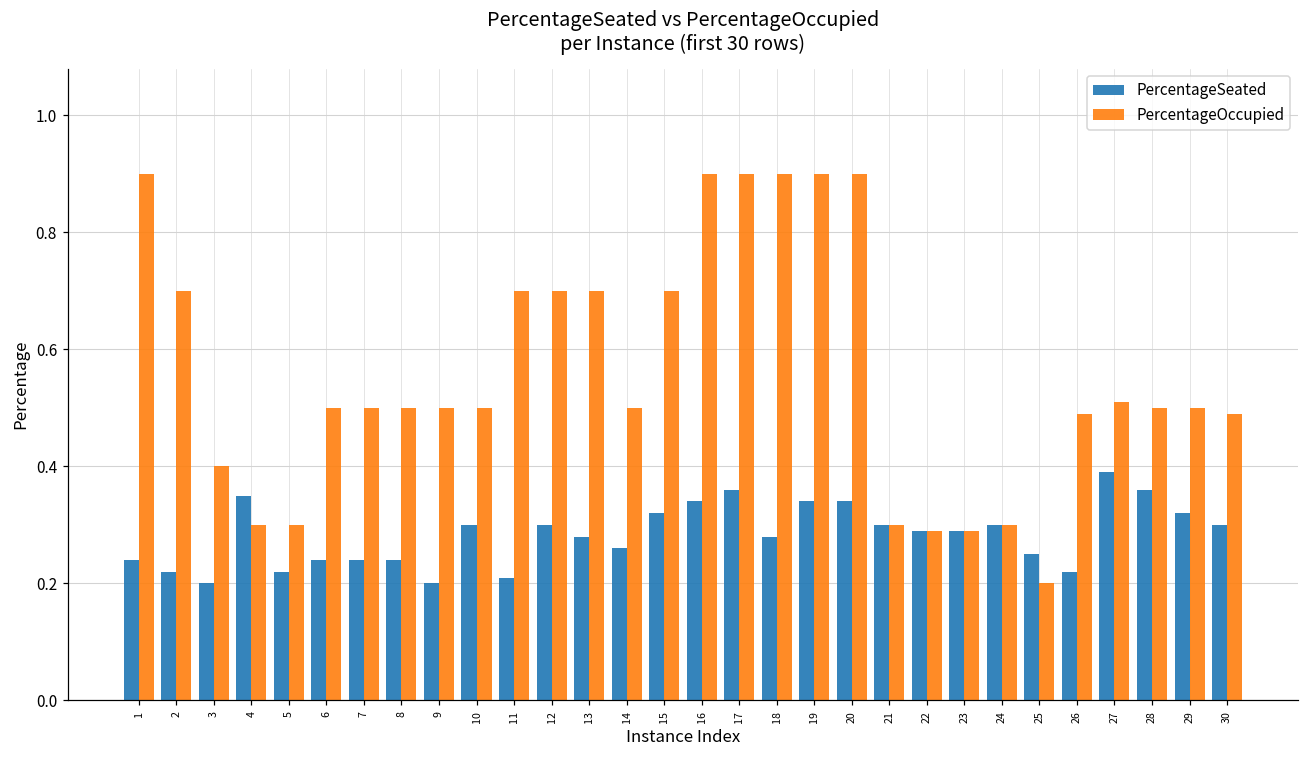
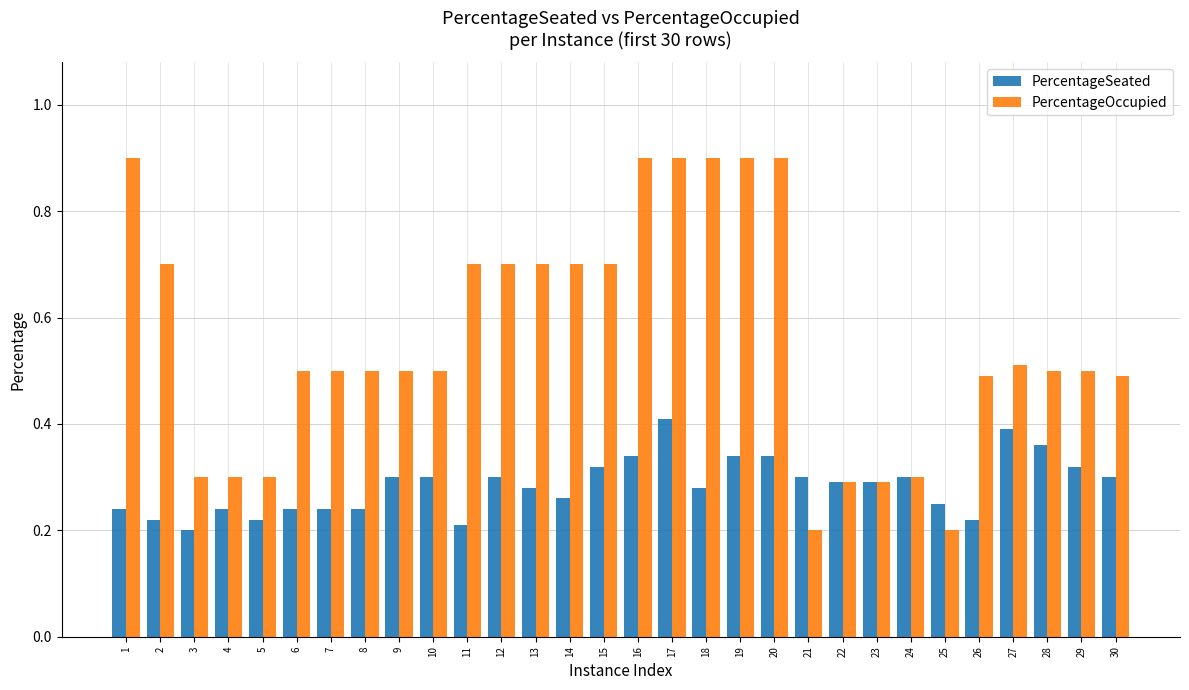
PercentageOccupied, 3: 0.4 -> 0.3
PercentageSeated, 4: 0.35 -> 0.24
PercentageSeated, 9: 0.2 -> 0.3
PercentageOccupied, 14: 0.5 -> 0.7
PercentageSeated, 17: 0.36 -> 0.41
PercentageOccupied, 21: 0.3 -> 0.2
